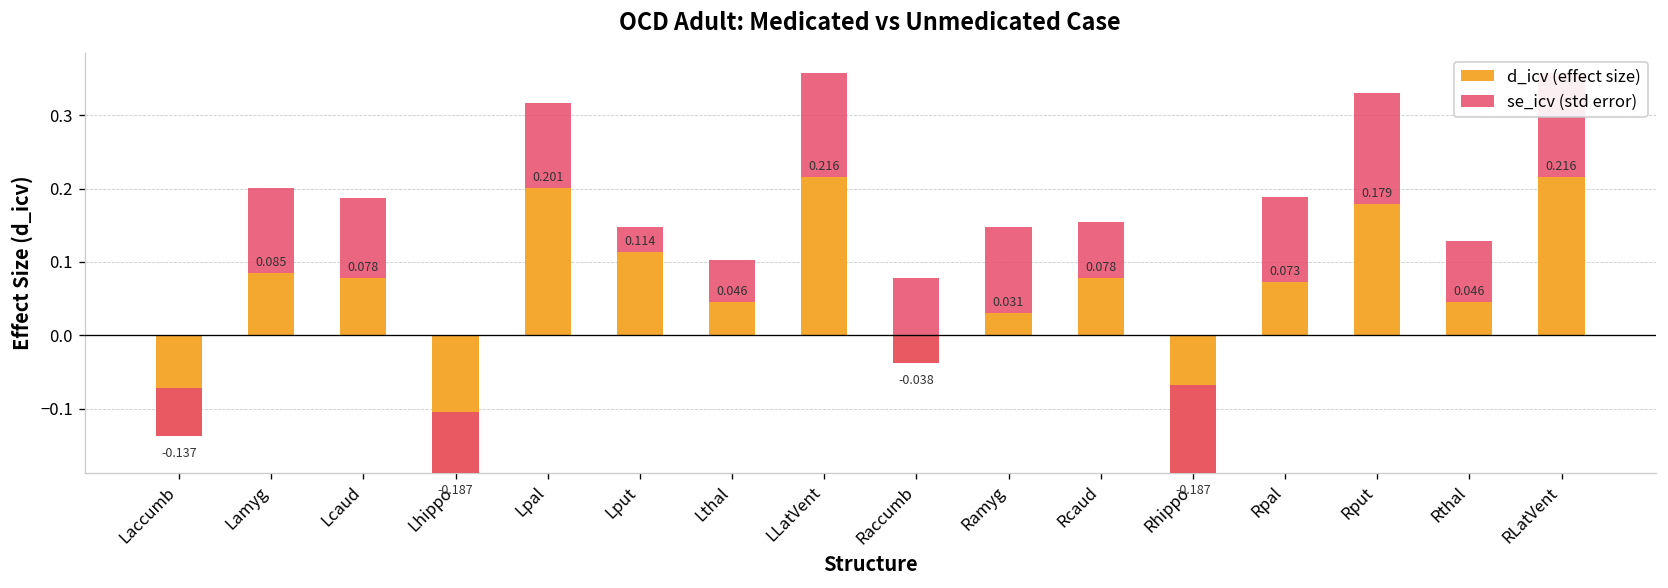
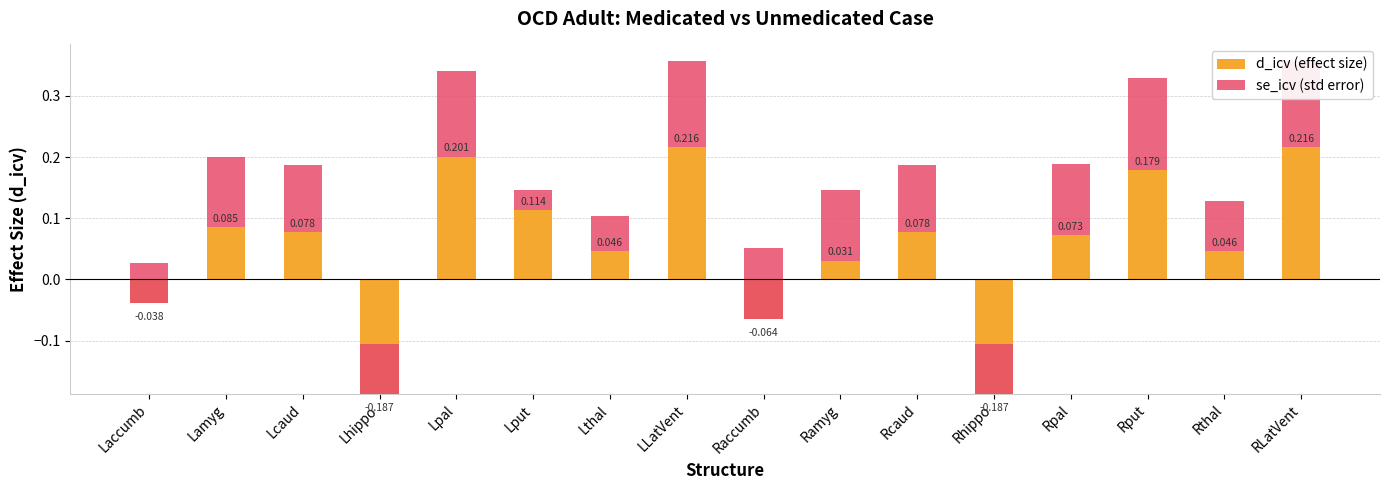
d_icv (effect size), Laccumb: -0.137 -> -0.038
se_icv (std error), Lpal: 0.12 -> 0.14
d_icv (effect size), Raccumb: -0.038 -> -0.064
se_icv (std error), Rcaud: 0.08 -> 0.11
se_icv (std error), Rhippo: 0.12 -> 0.08
